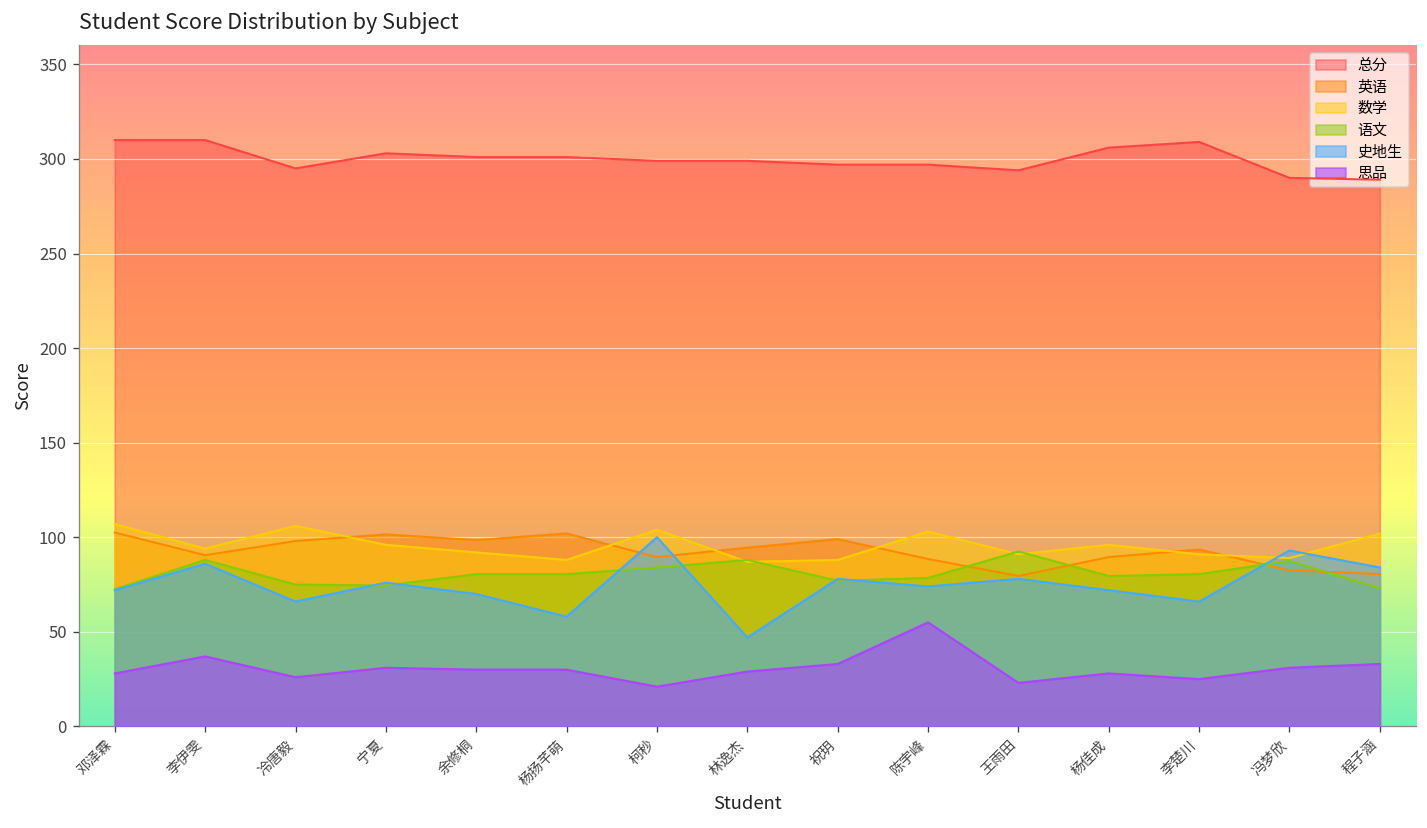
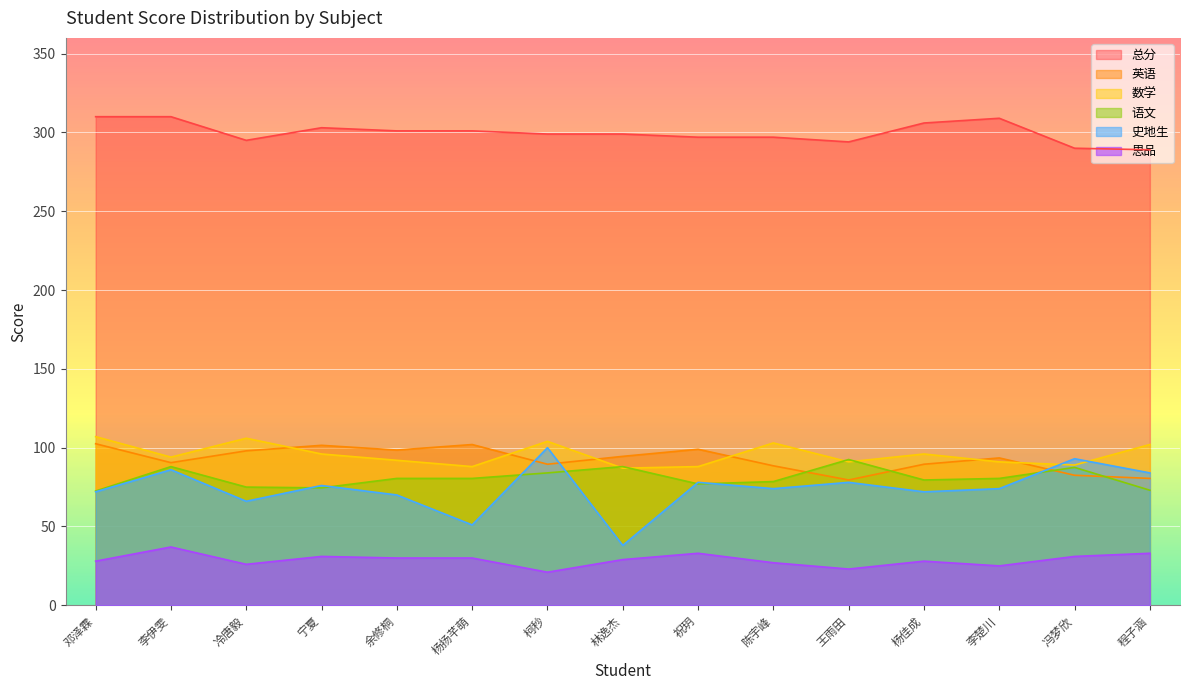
史地生, 杨扬芊萌: 58 -> 51
史地生, 林逸杰: 47 -> 38
思品, 陈宇峰: 55 -> 27
史地生, 李楚川: 66 -> 74
